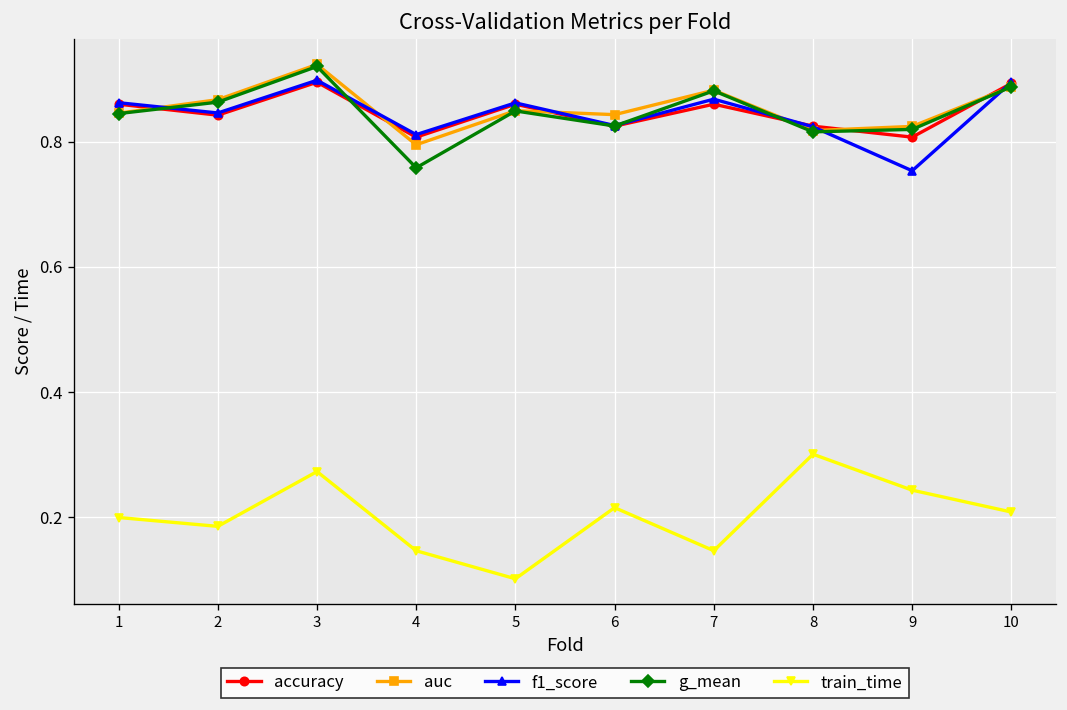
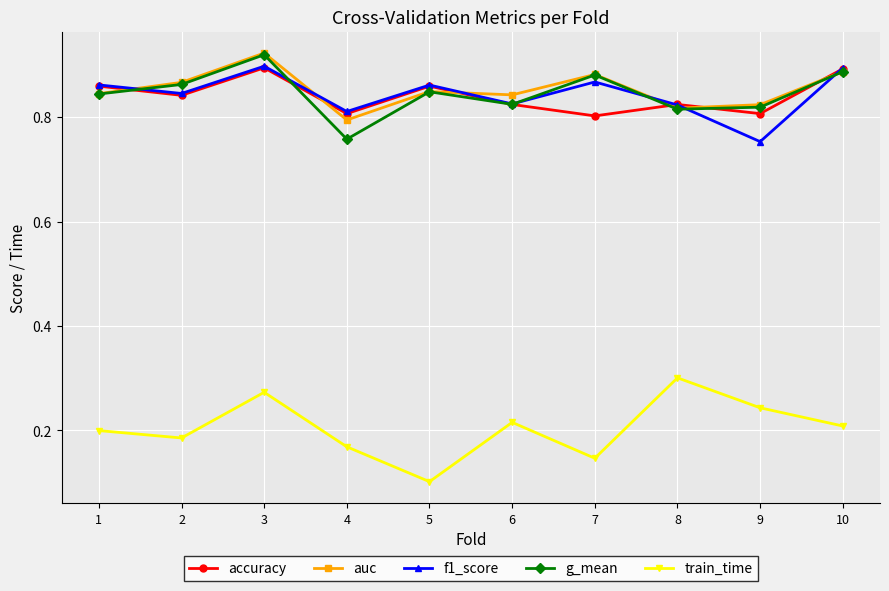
train_time, 4: 0.15 -> 0.17
accuracy, 7: 0.86 -> 0.80
